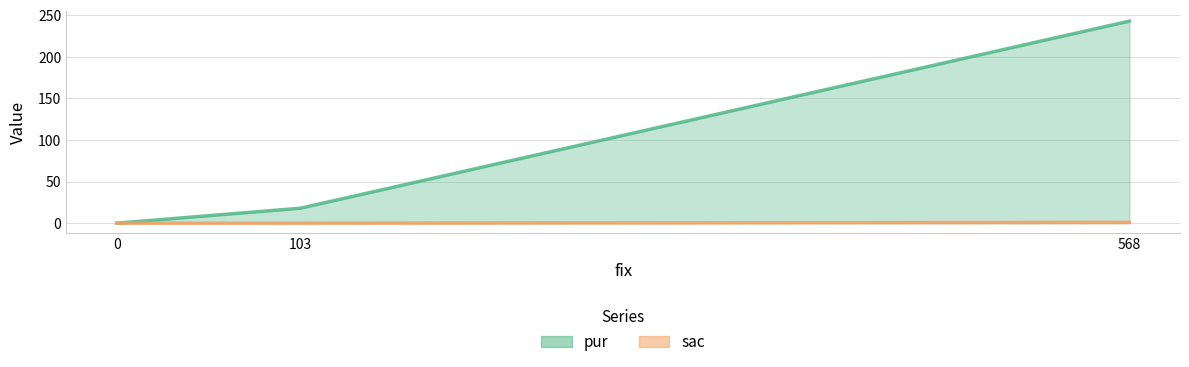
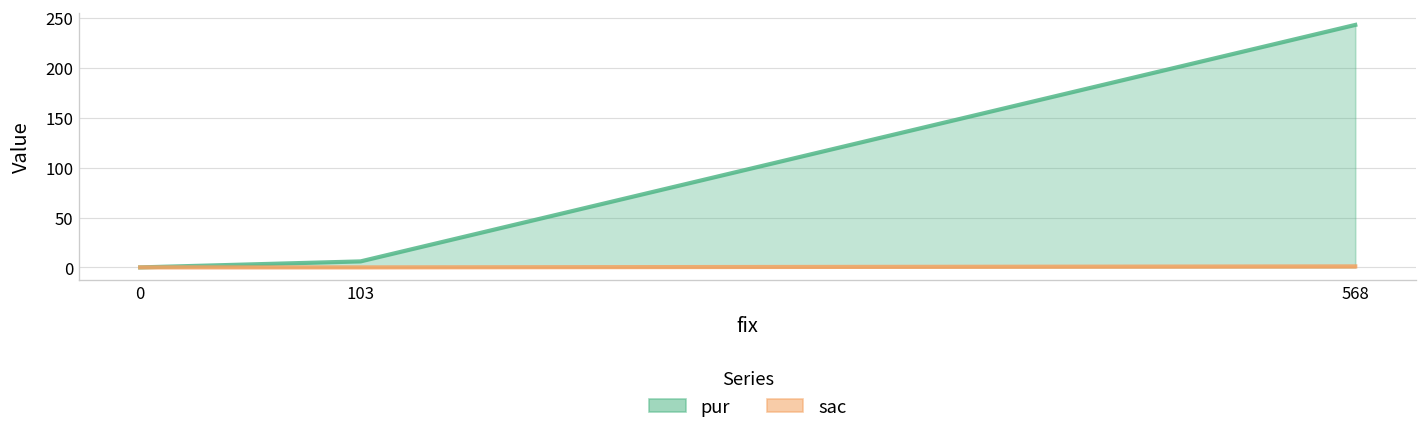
pur, 103: 20 -> 10
